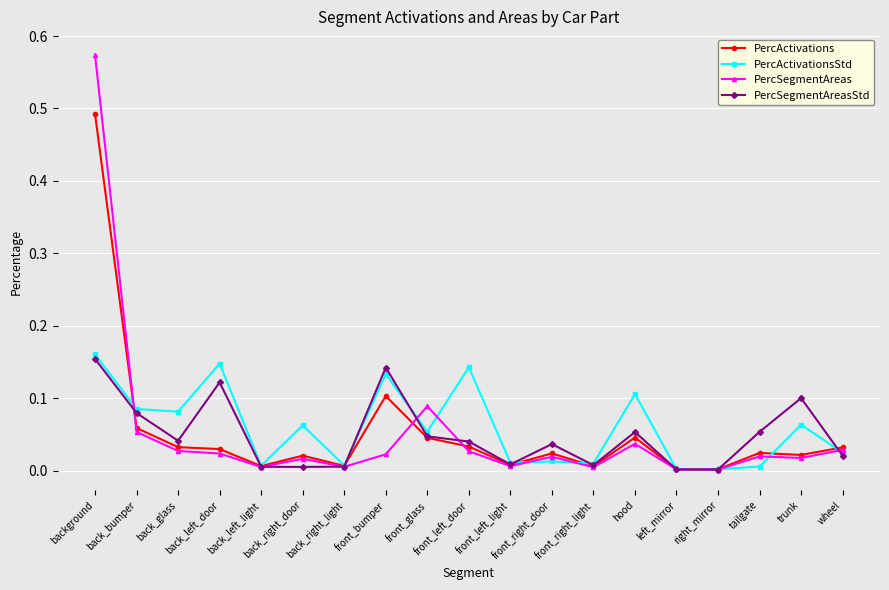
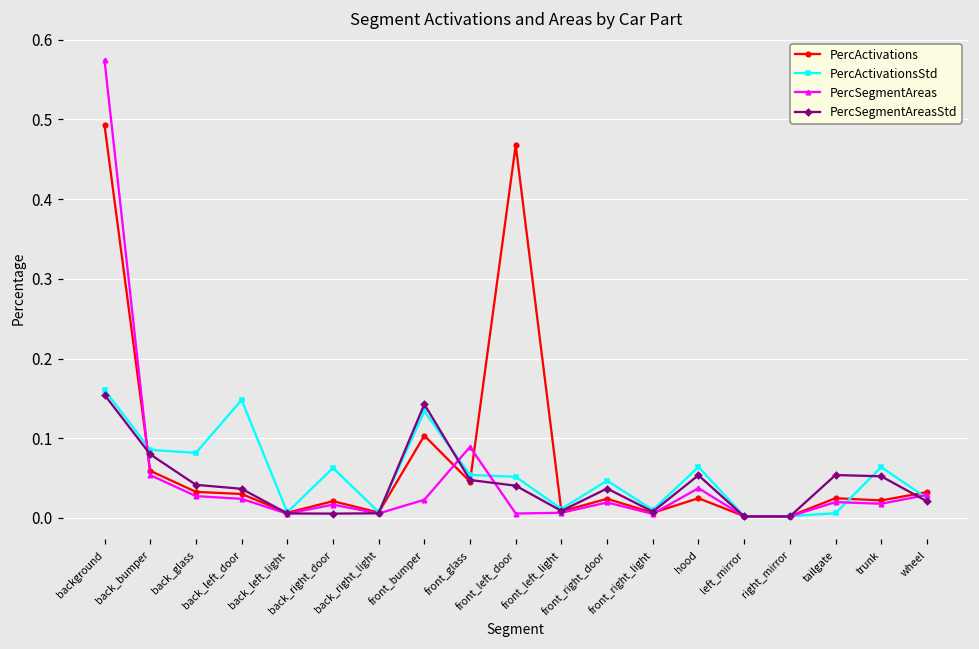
PercSegmentAreasStd, back_left_door: 0.12 -> 0.04
PercActivations, front_left_door: 0.03 -> 0.47
PercActivationsStd, front_left_door: 0.14 -> 0.05
PercSegmentAreas, front_left_door: 0.03 -> 0.01
PercActivationsStd, front_right_door: 0.01 -> 0.05
PercActivations, hood: 0.05 -> 0.02
PercActivationsStd, hood: 0.11 -> 0.06
PercSegmentAreasStd, trunk: 0.10 -> 0.05
